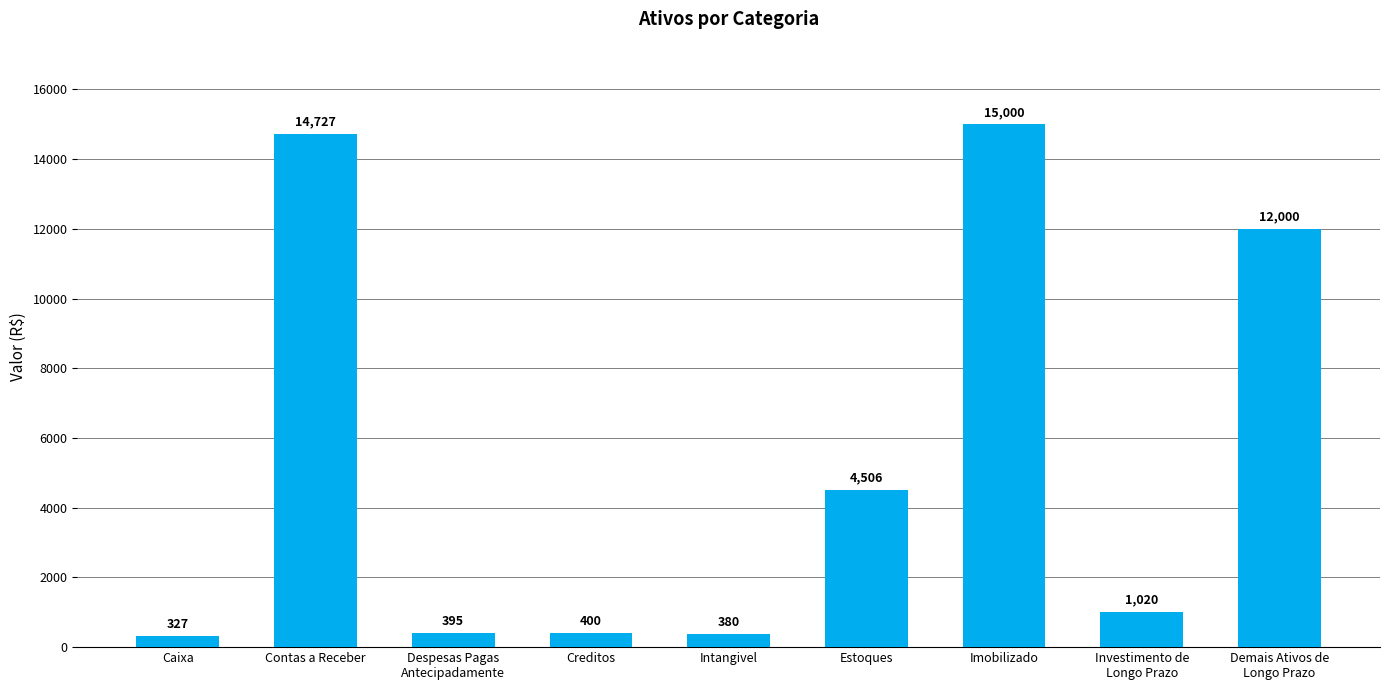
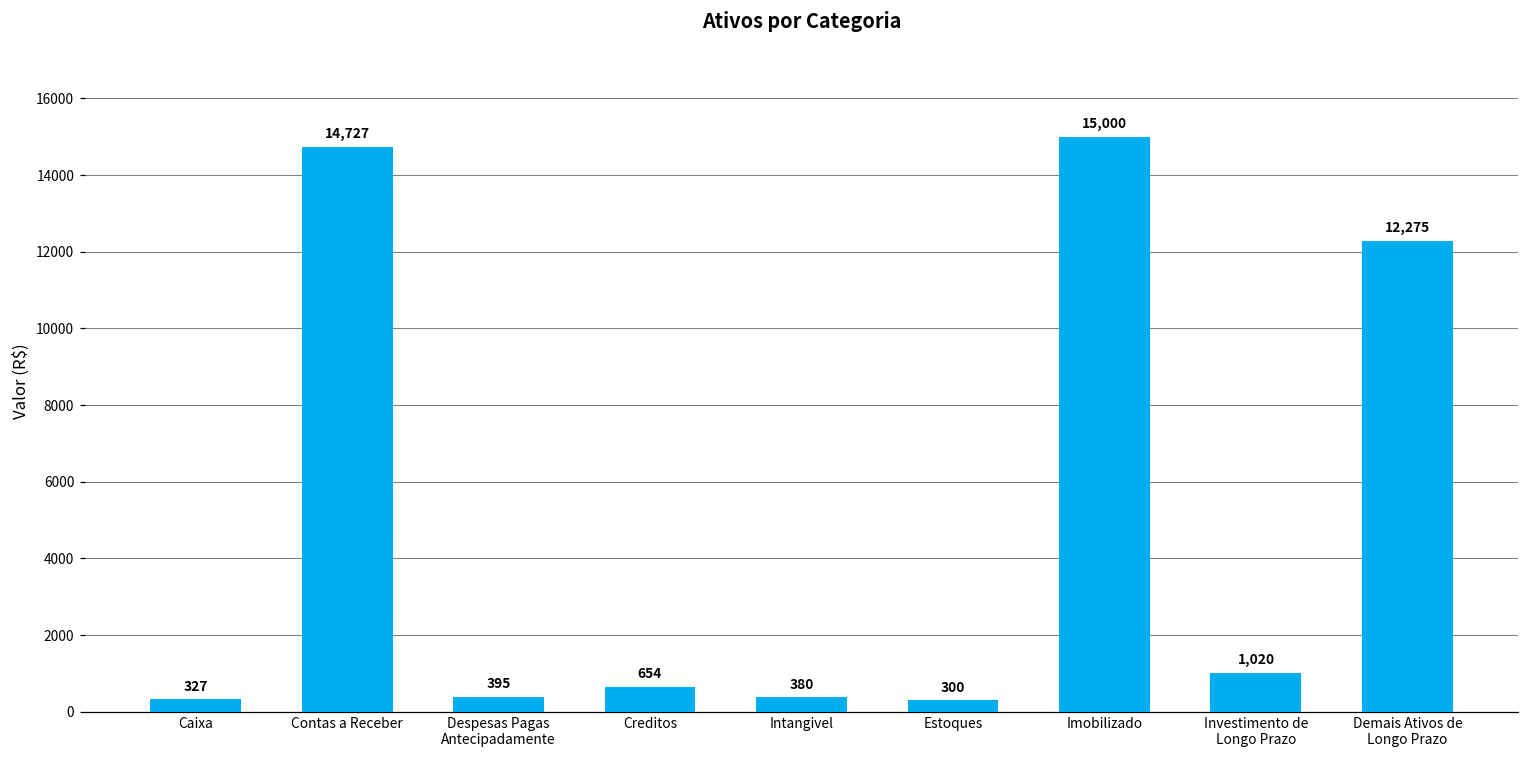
Creditos: 400 -> 654
Estoques: 4,506 -> 300
Demais Ativos de Longo Prazo: 12,000 -> 12,275
